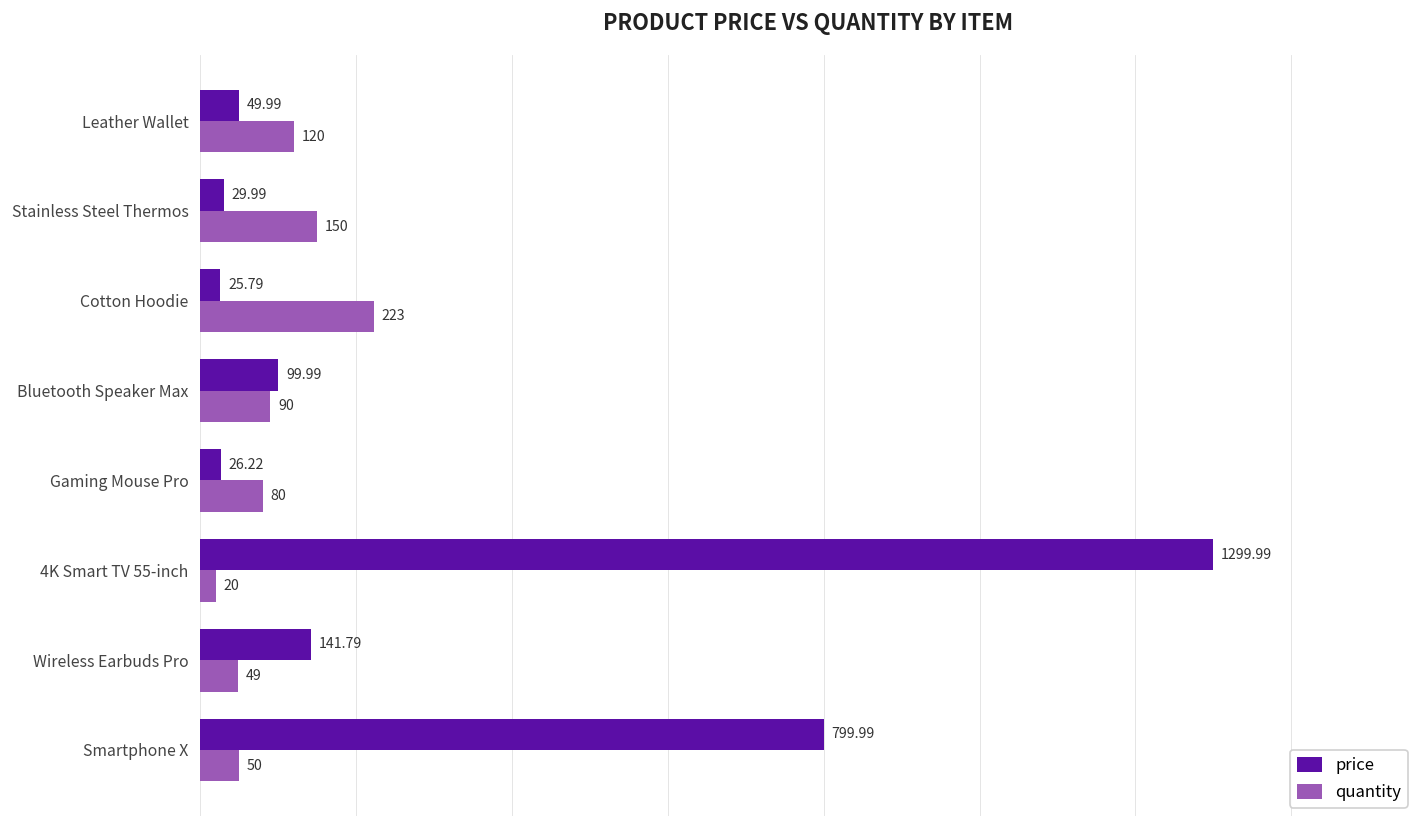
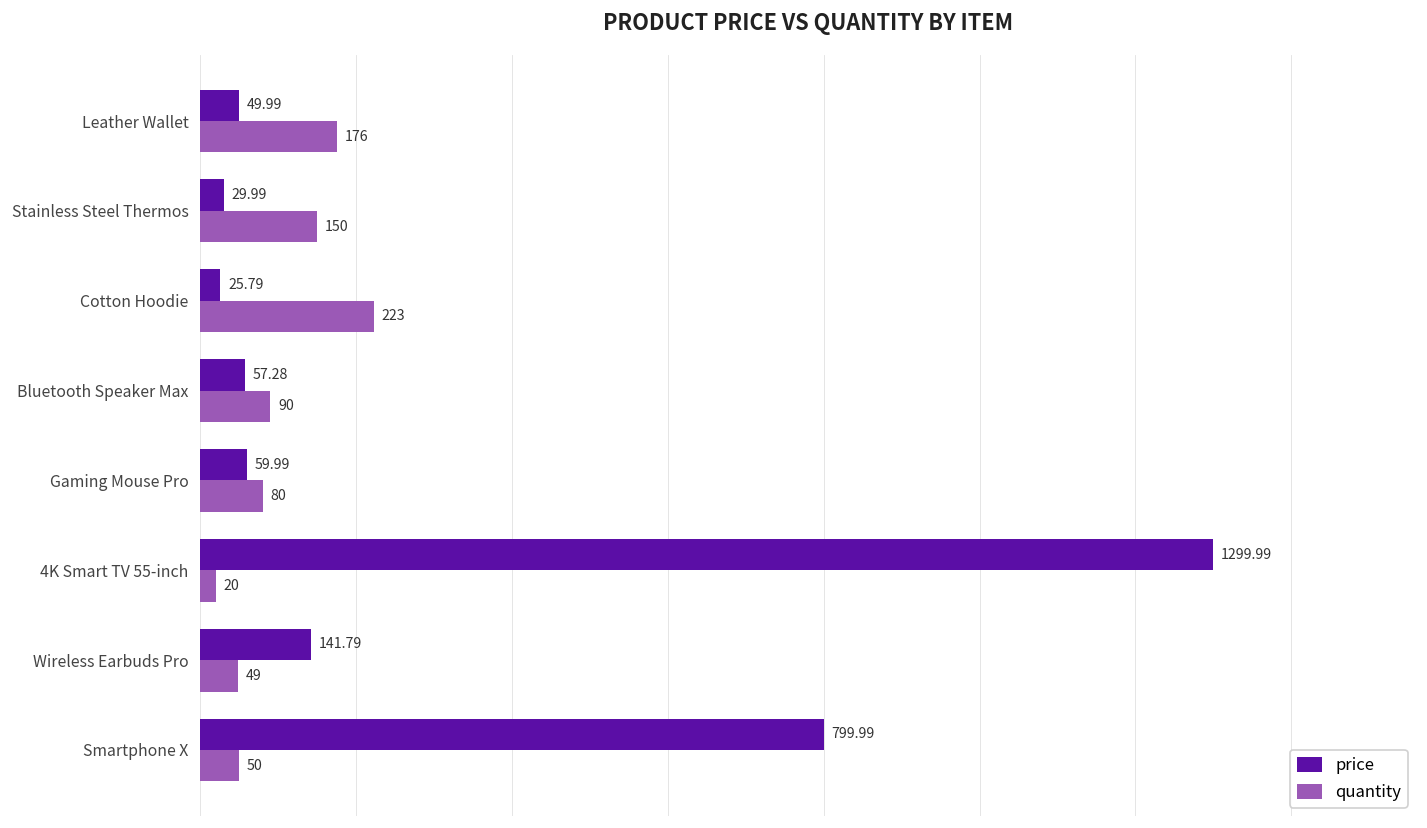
quantity, Leather Wallet: 120 -> 176
price, Bluetooth Speaker Max: 99.99 -> 57.28
price, Gaming Mouse Pro: 26.22 -> 59.99
